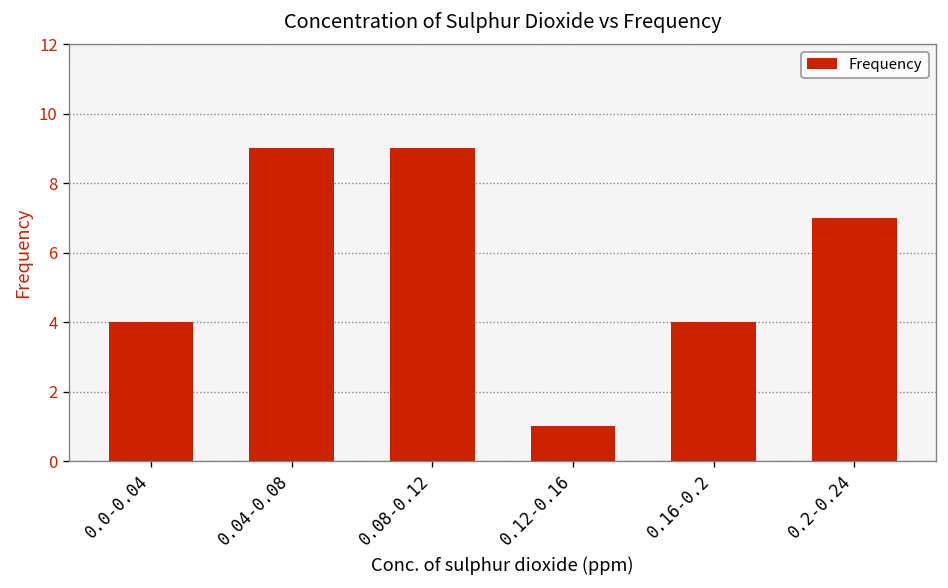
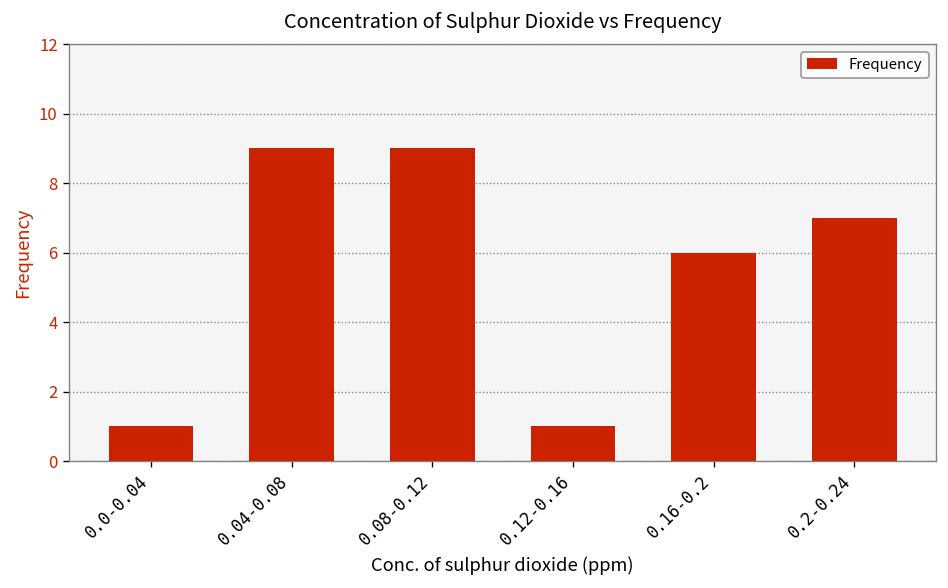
0.0-0.04: 4 -> 1
0.16-0.2: 4 -> 6
